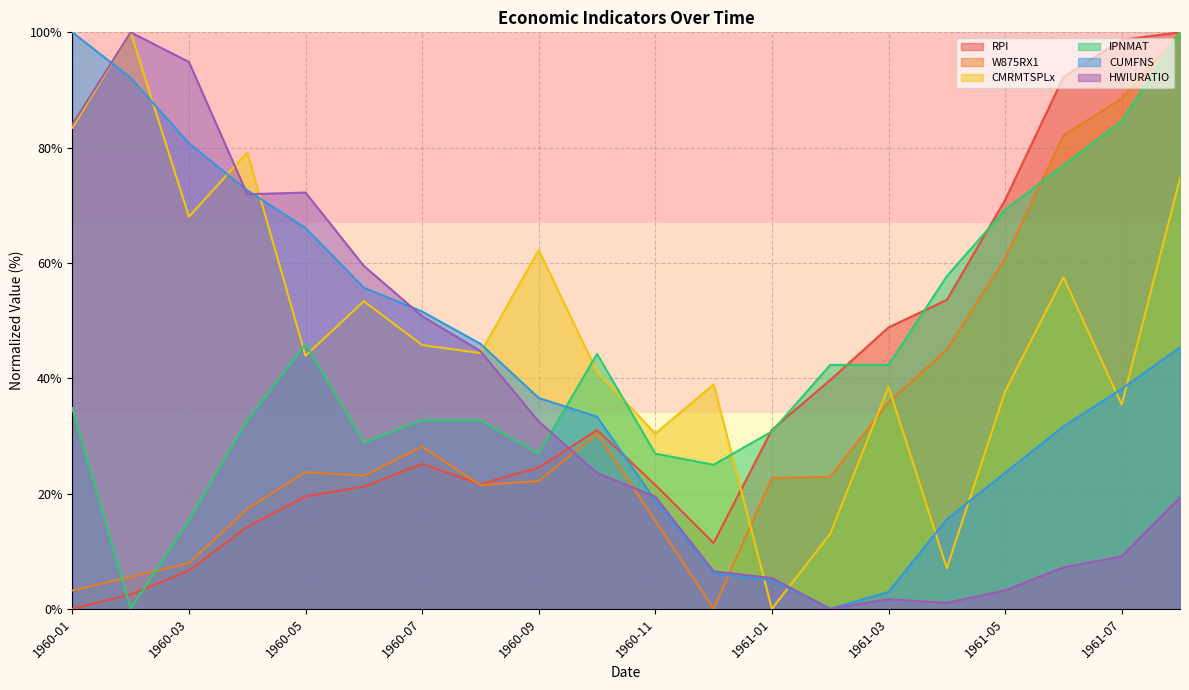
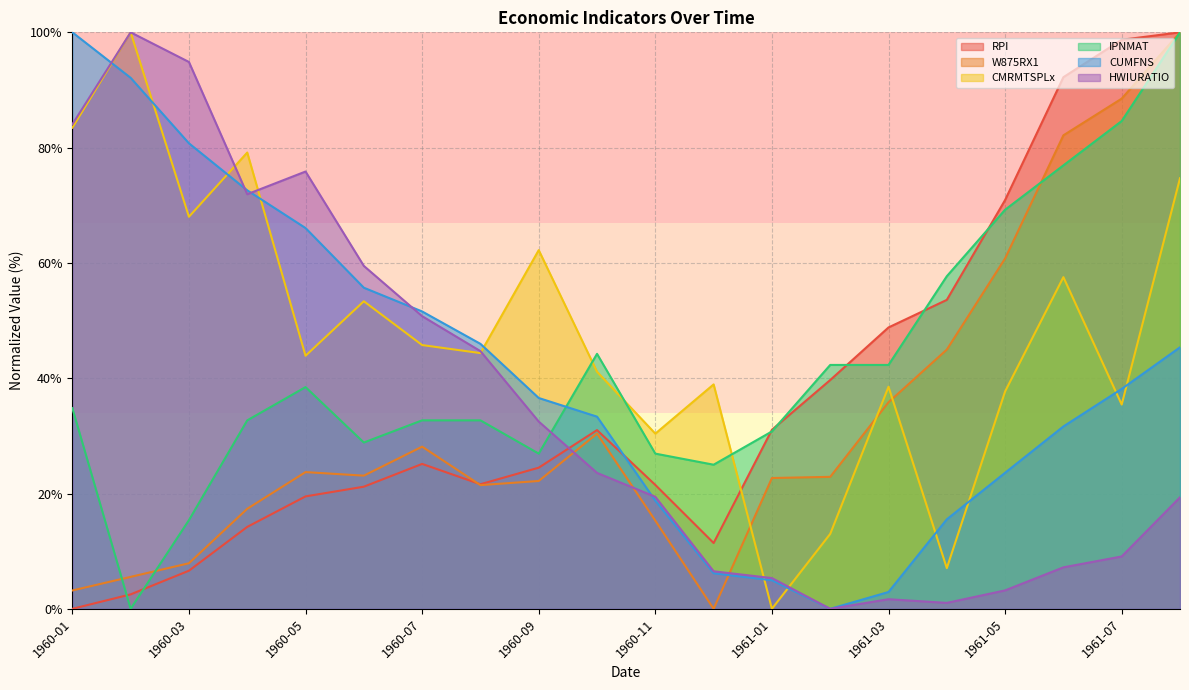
IPNMAT, 1960-05: 46% -> 38%
HWIURATIO, 1960-05: 72% -> 76%
